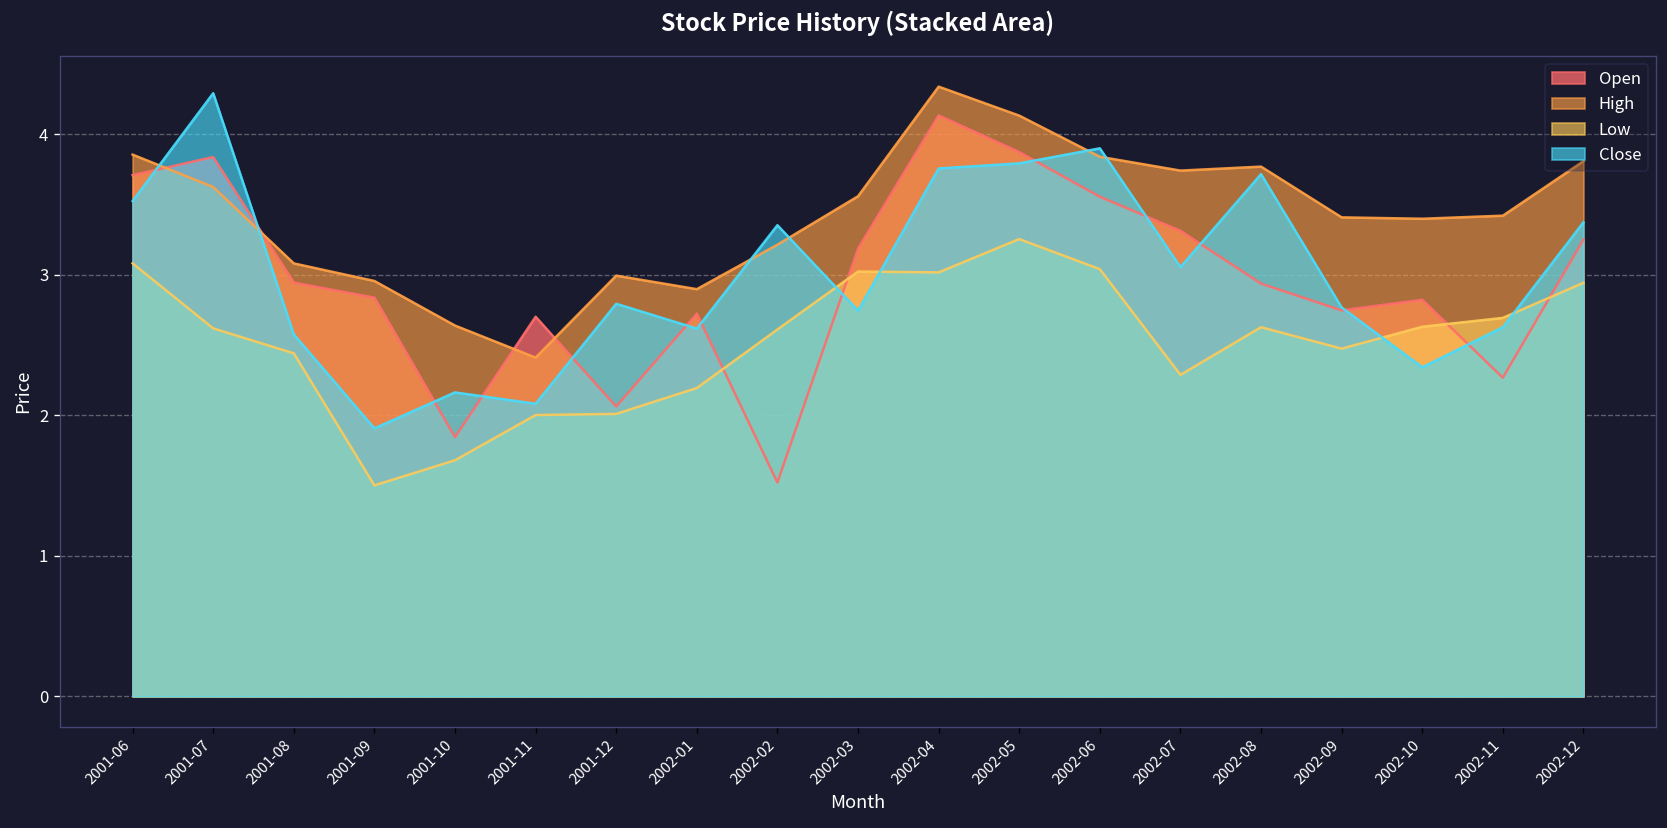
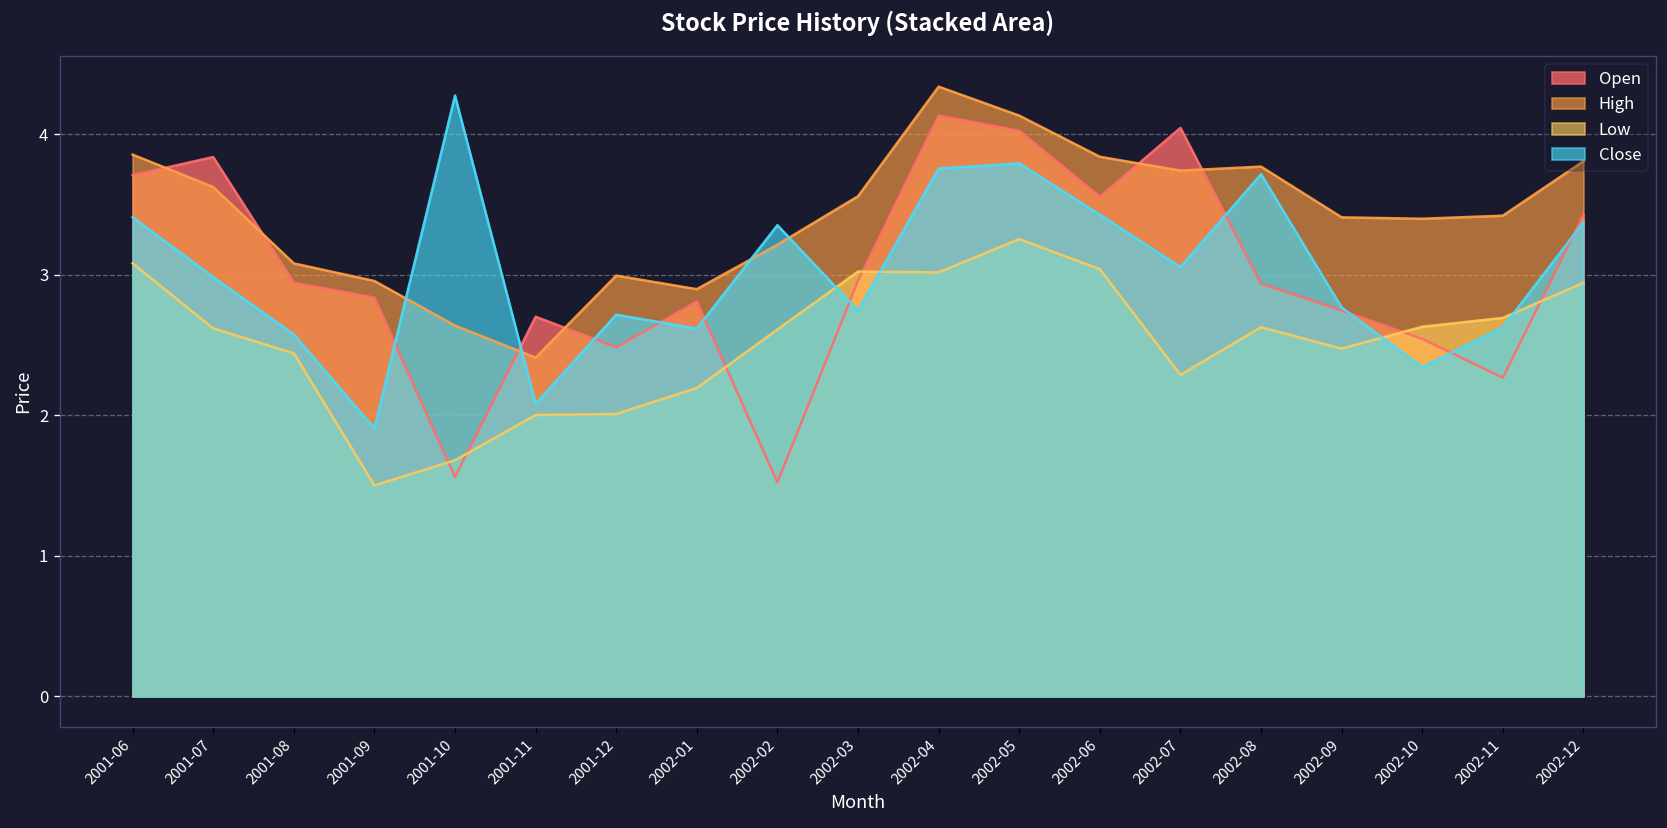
Close, 2001-06: 3.53 -> 3.41
Close, 2001-07: 4.29 -> 2.98
Open, 2001-10: 1.85 -> 1.56
Close, 2001-10: 2.16 -> 4.28
Open, 2001-12: 2.06 -> 2.49
Close, 2001-12: 2.79 -> 2.72
Open, 2002-01: 2.72 -> 2.81
Open, 2002-03: 3.19 -> 2.96
Open, 2002-05: 3.87 -> 4.03
Close, 2002-06: 3.90 -> 3.43
Open, 2002-07: 3.31 -> 4.05
Open, 2002-10: 2.82 -> 2.54
Open, 2002-12: 3.25 -> 3.43
